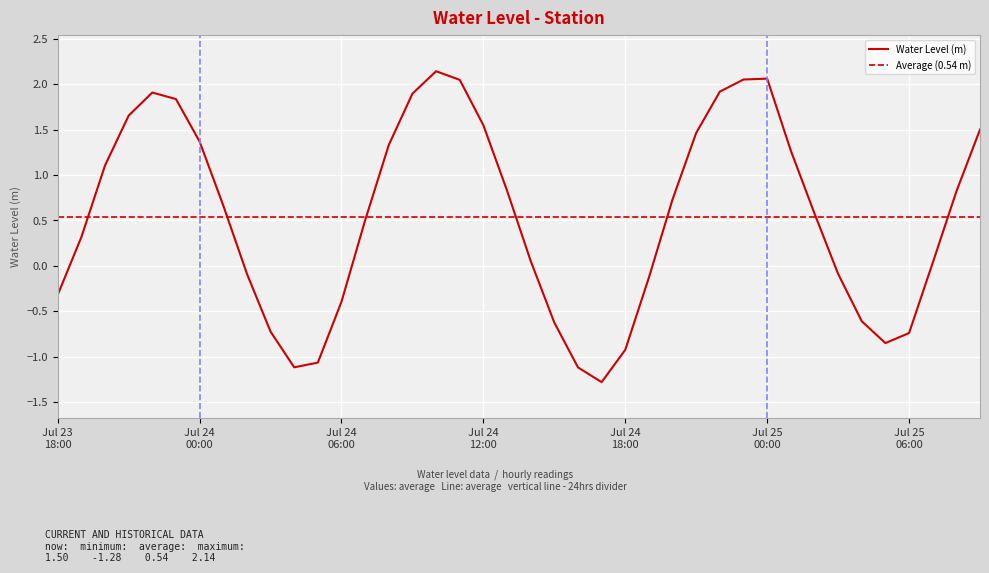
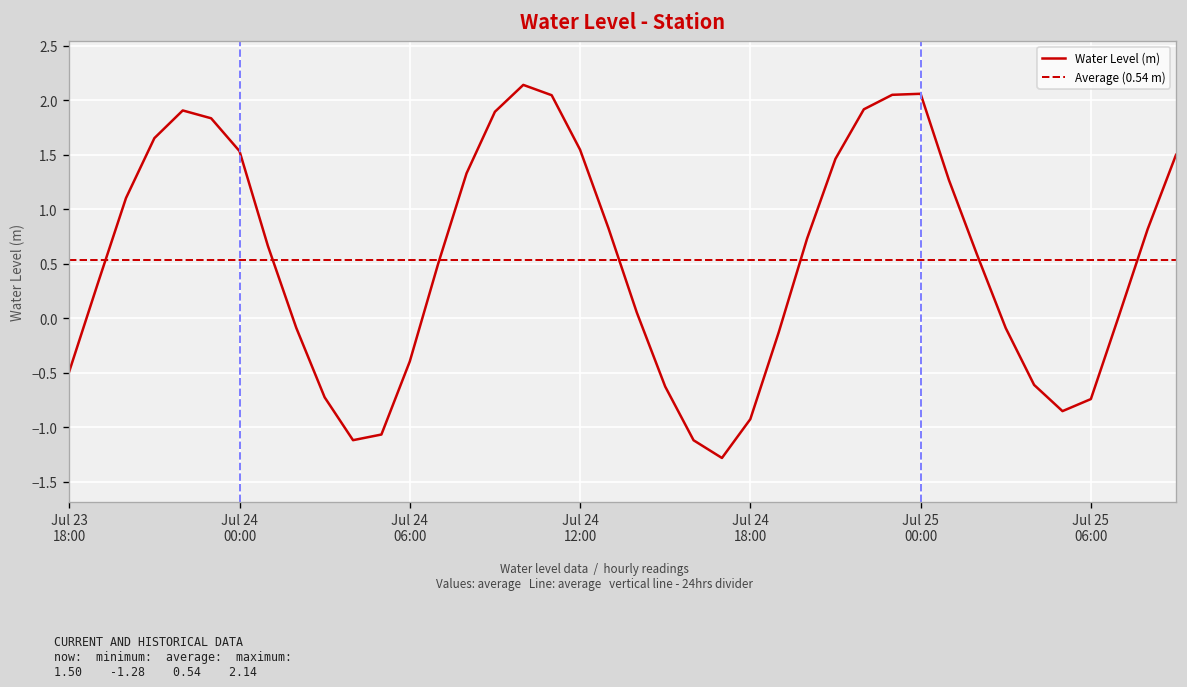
Jul 23 18:00: -0.3 -> -0.5
Jul 24 00:00: 1.4 -> 1.5
